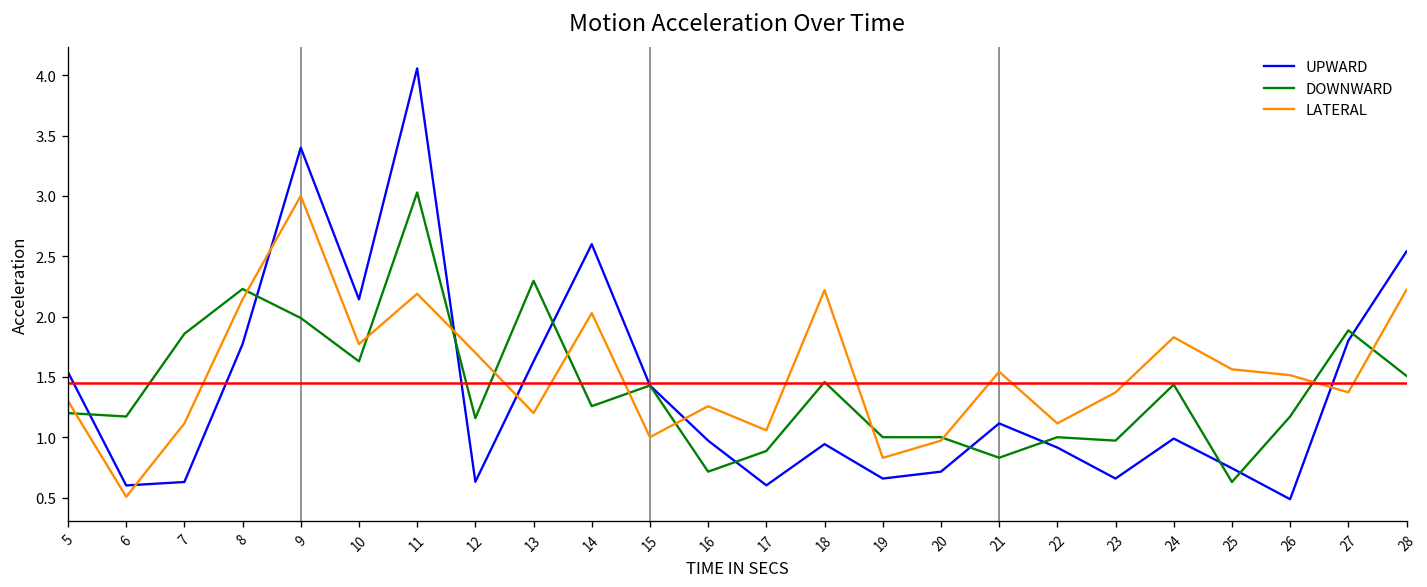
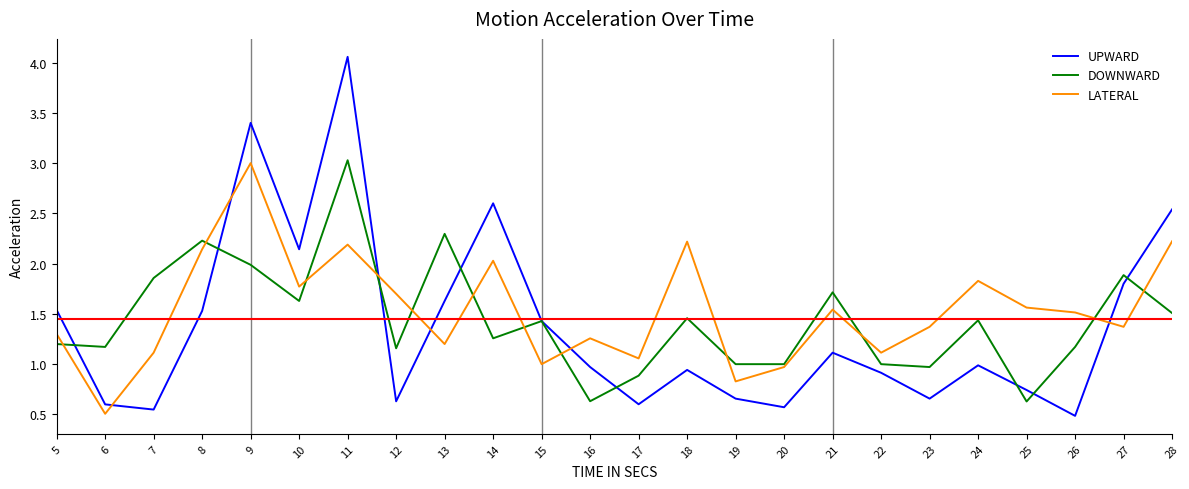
UPWARD, 7: 0.63 -> 0.55
UPWARD, 8: 1.77 -> 1.53
DOWNWARD, 16: 0.71 -> 0.63
UPWARD, 20: 0.71 -> 0.57
DOWNWARD, 21: 0.83 -> 1.71
